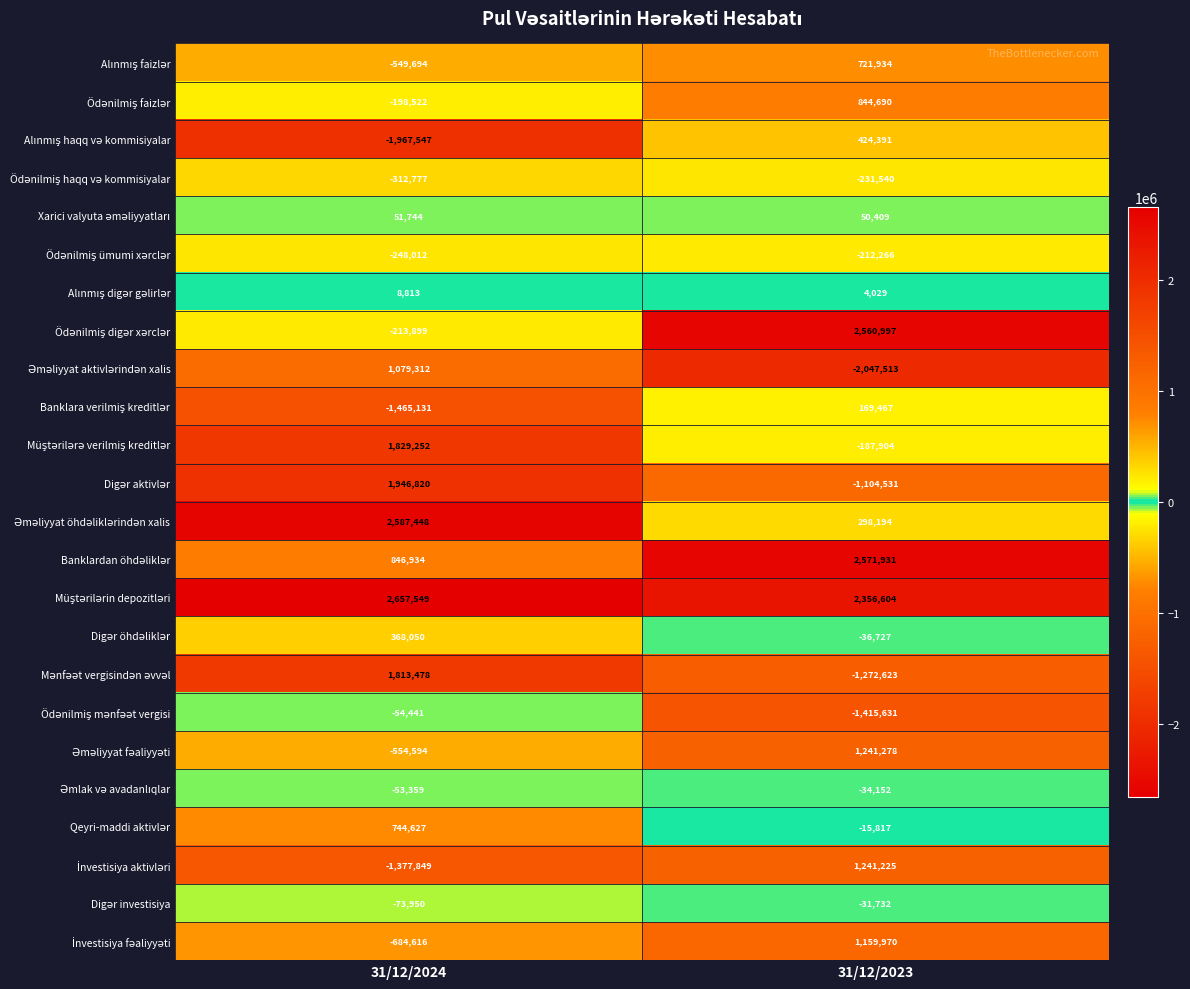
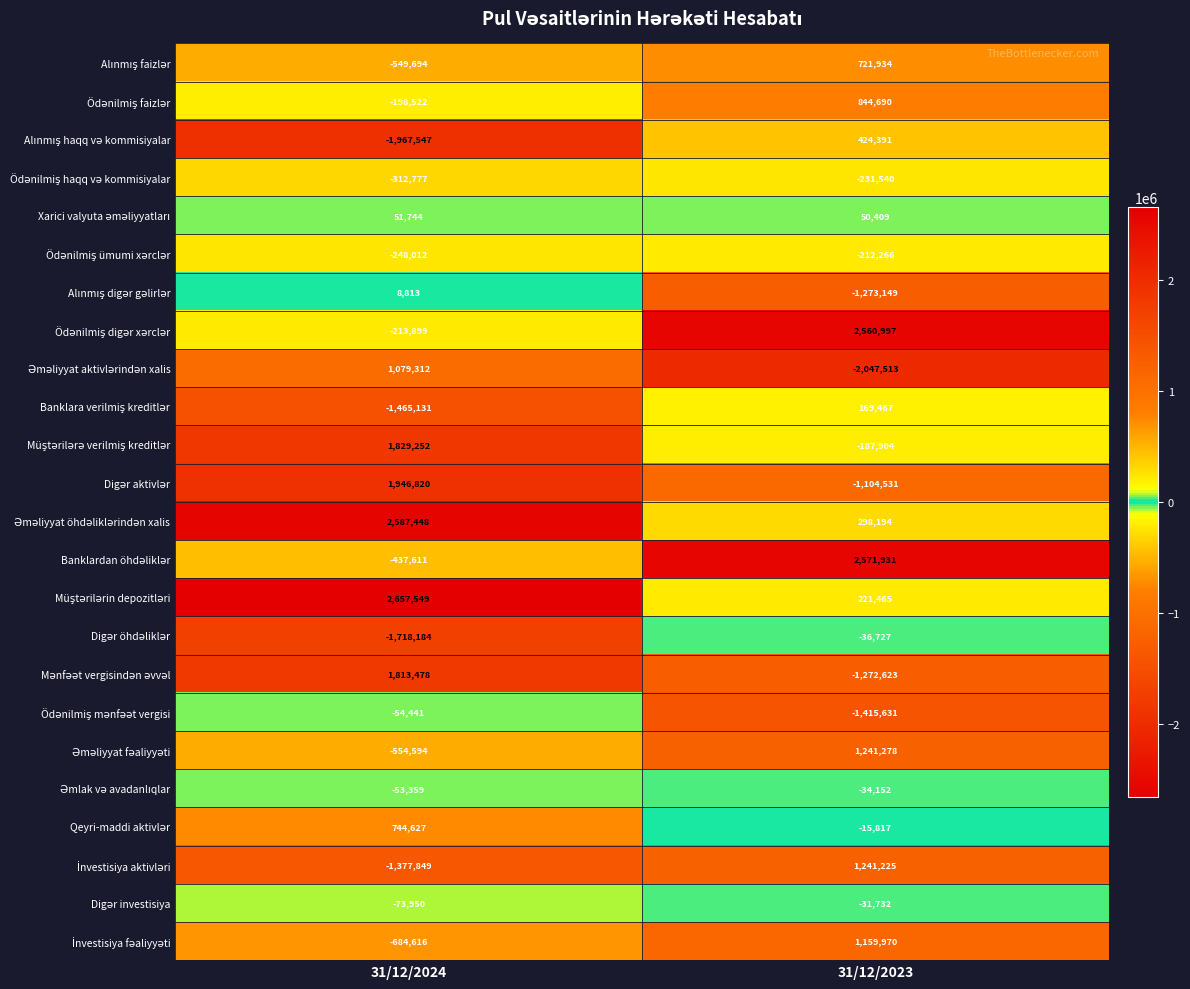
Alınmış digər gəlirlər, 31/12/2023: 4,029 -> -1,273,149
Banklardan öhdəliklər, 31/12/2024: 846,934 -> -437,611
Müştərilərin depozitləri, 31/12/2023: 2,356,604 -> 221,465
Digər öhdəliklər, 31/12/2024: 368,050 -> -1,718,184
